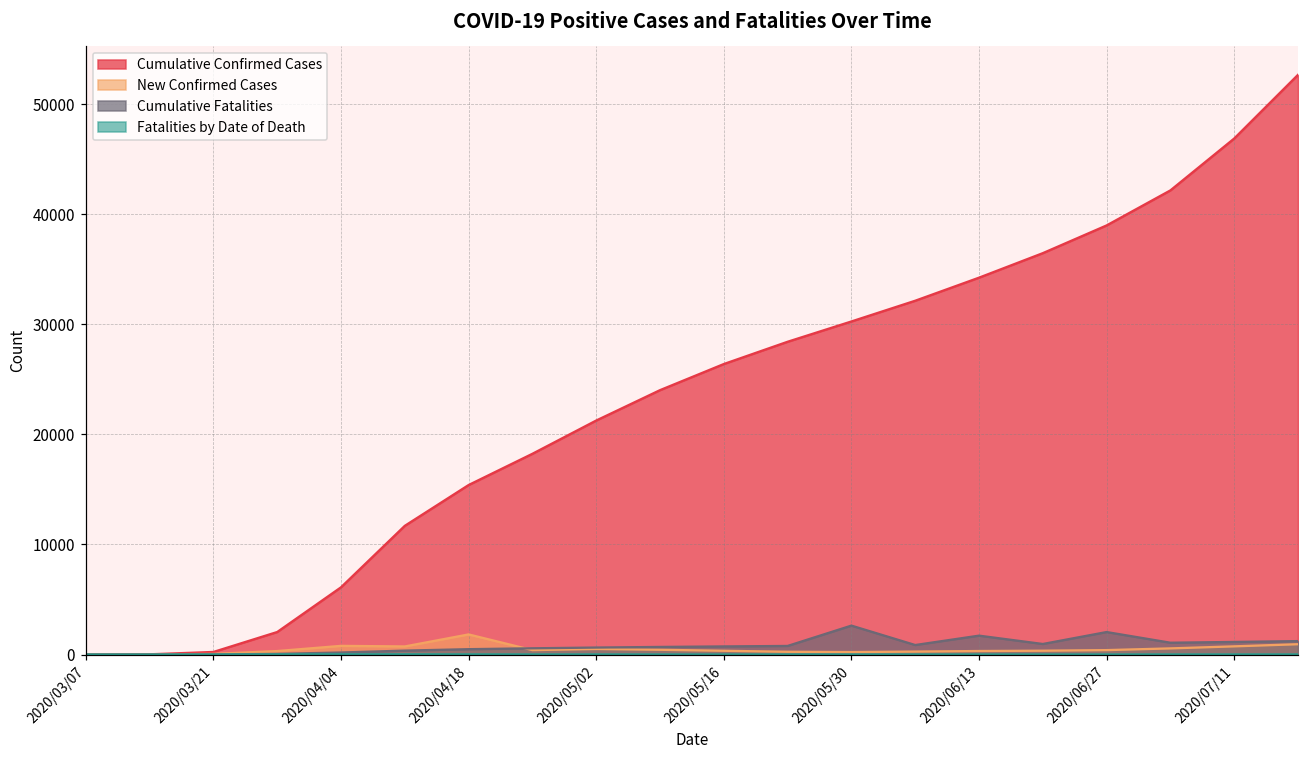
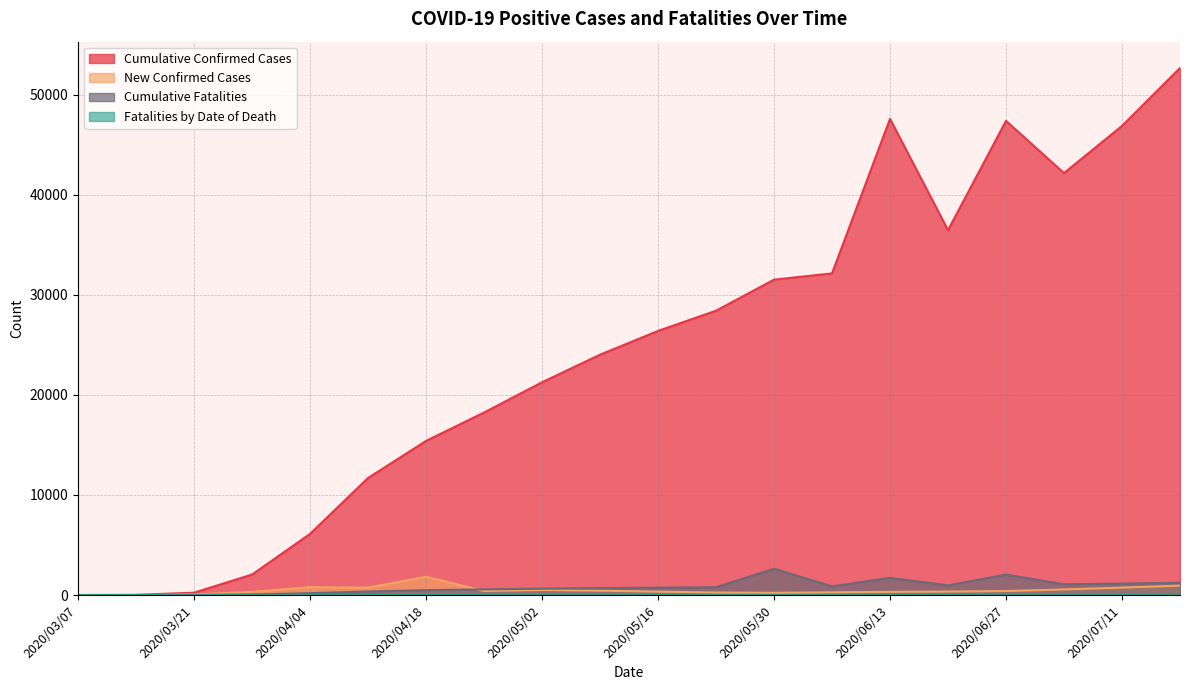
Cumulative Confirmed Cases, 2020/05/30: 30300 -> 31500
Cumulative Confirmed Cases, 2020/06/13: 34200 -> 47600
Cumulative Confirmed Cases, 2020/06/27: 39000 -> 47400
